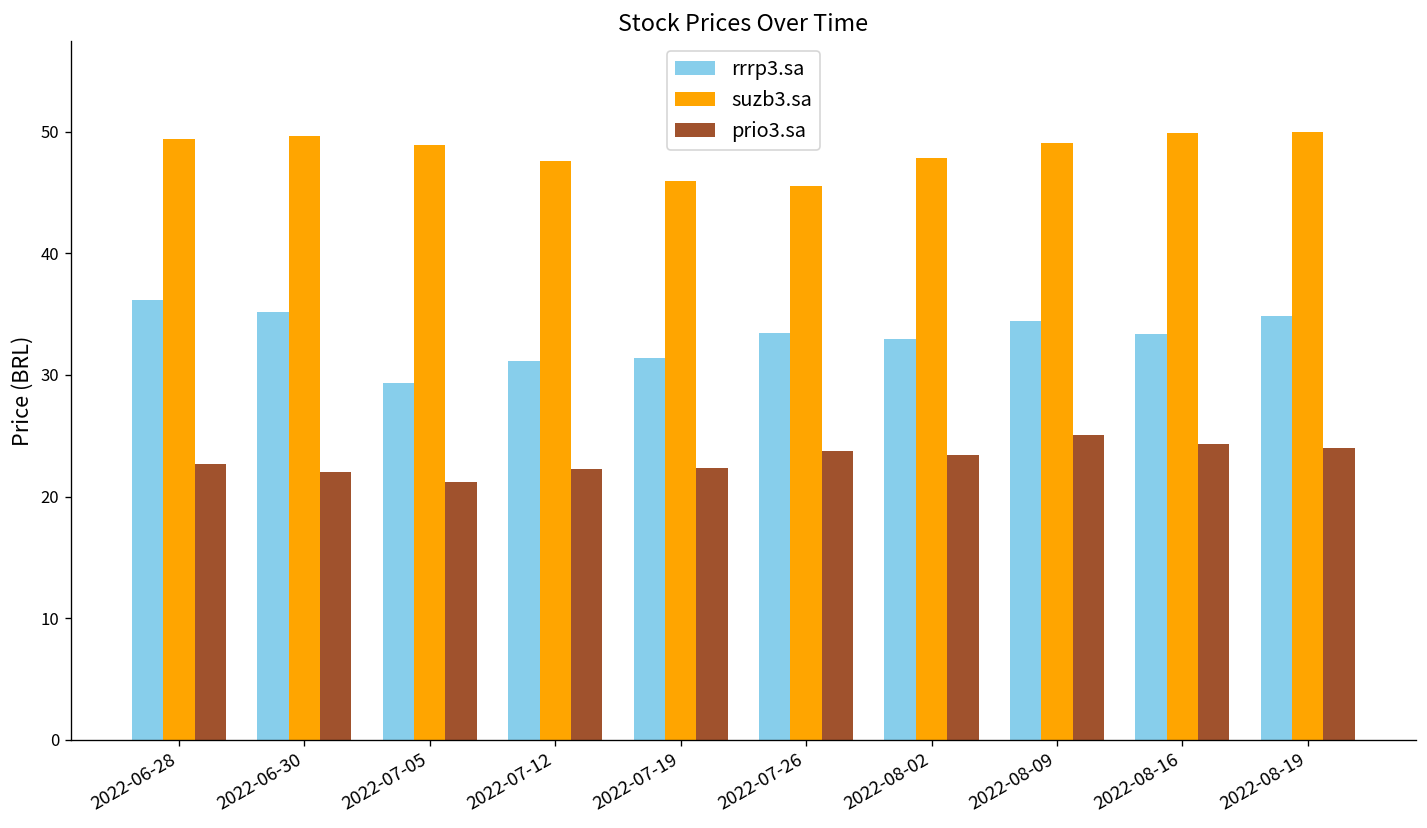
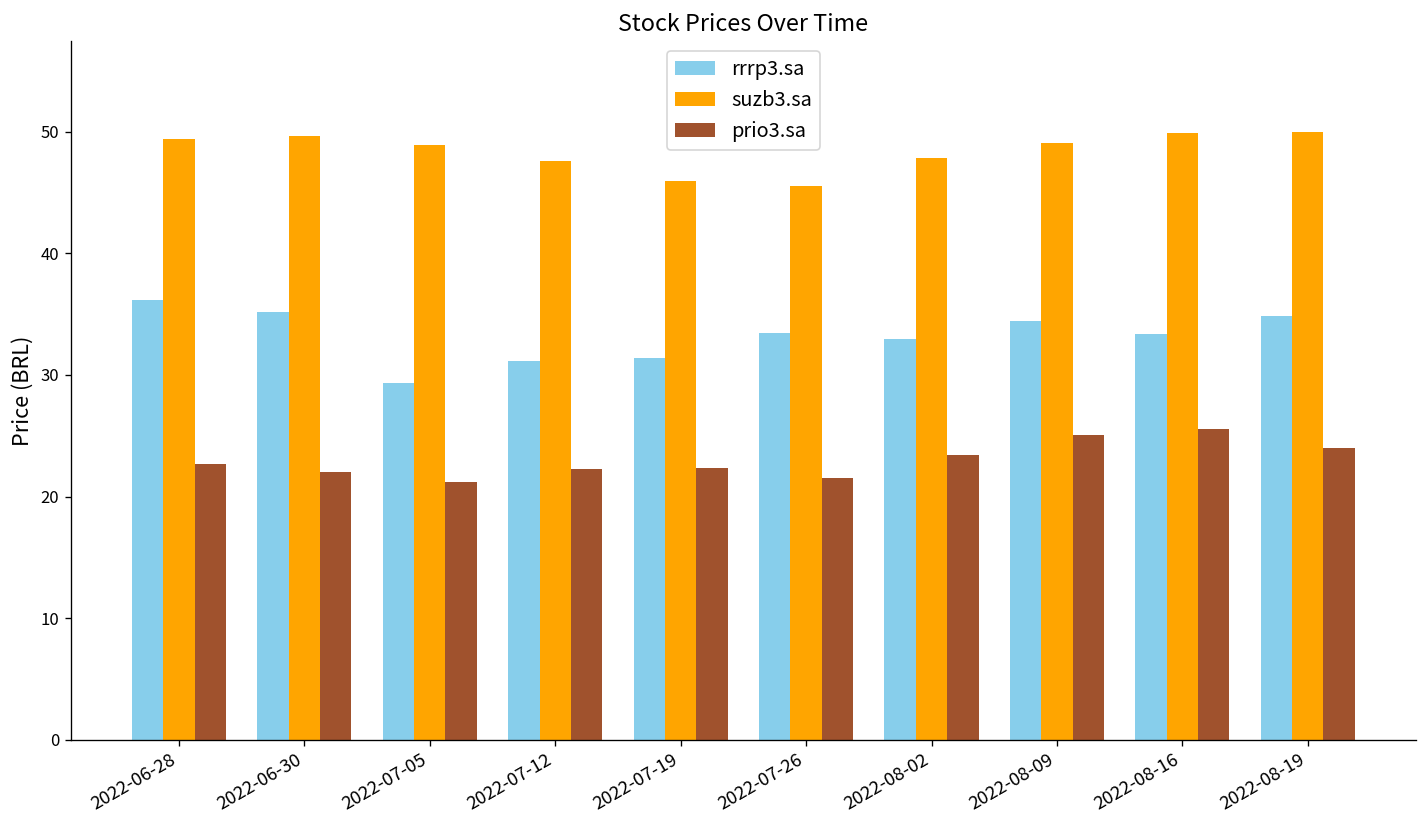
prio3.sa, 2022-07-26: 23.7 -> 21.5
prio3.sa, 2022-08-16: 24.3 -> 25.6
